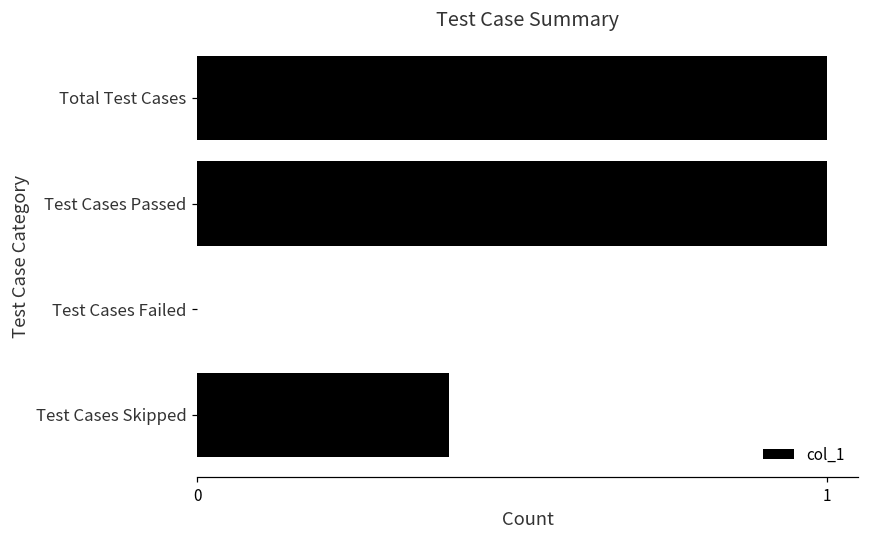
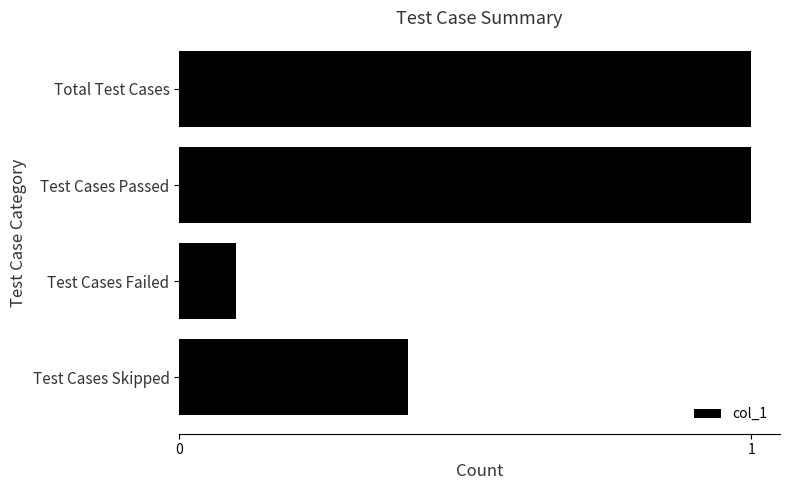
Test Cases Failed: 0.0 -> 0.1
